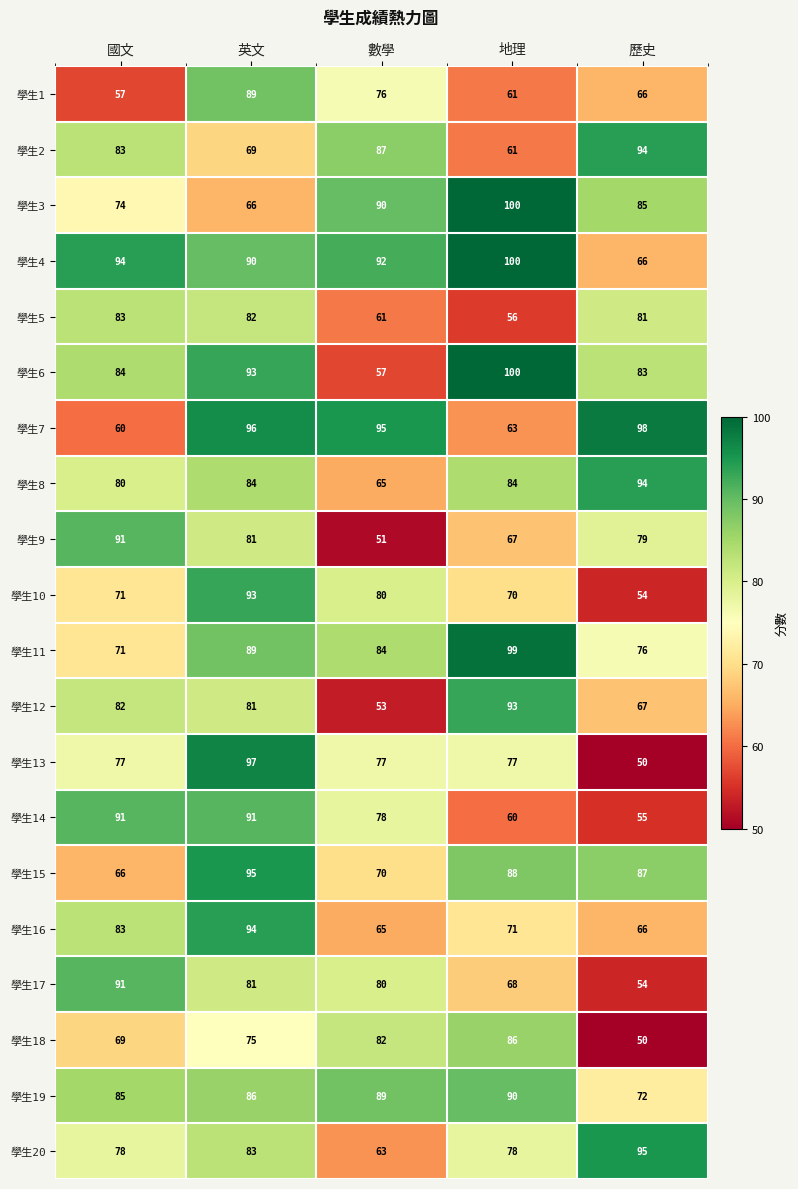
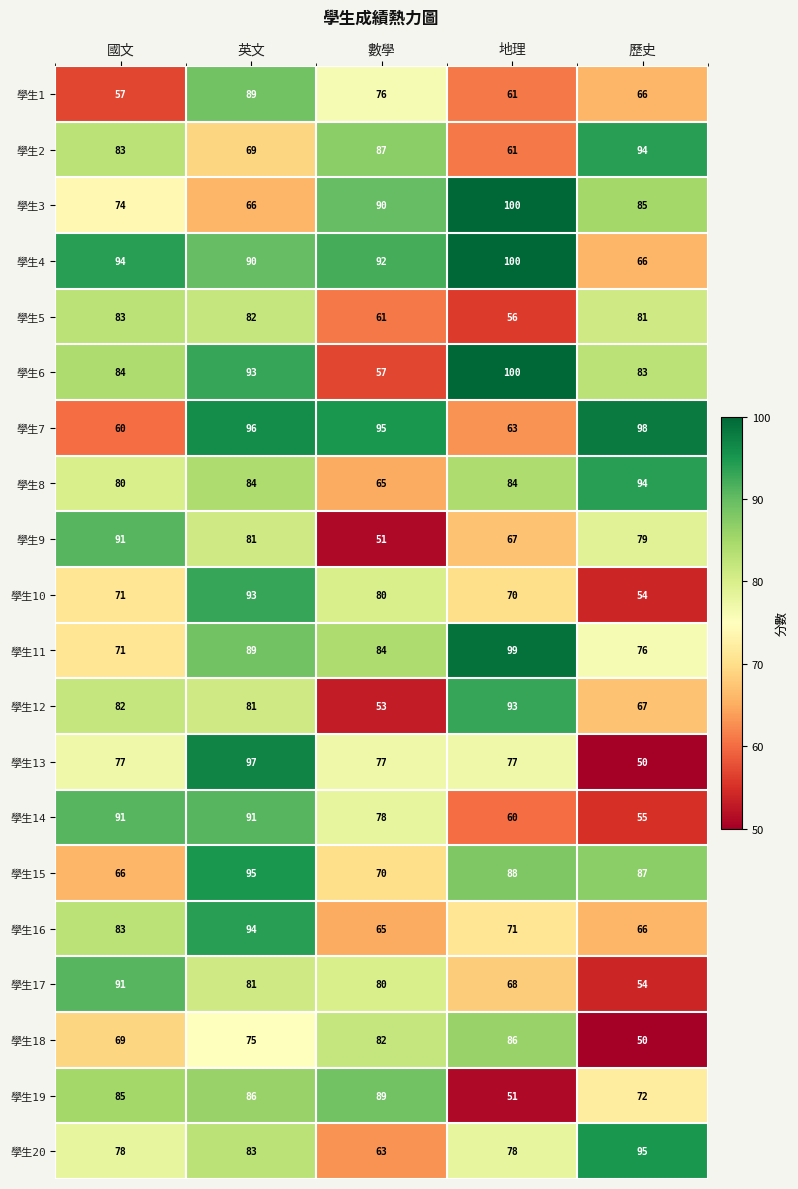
學生19, 地理: 90 -> 51
